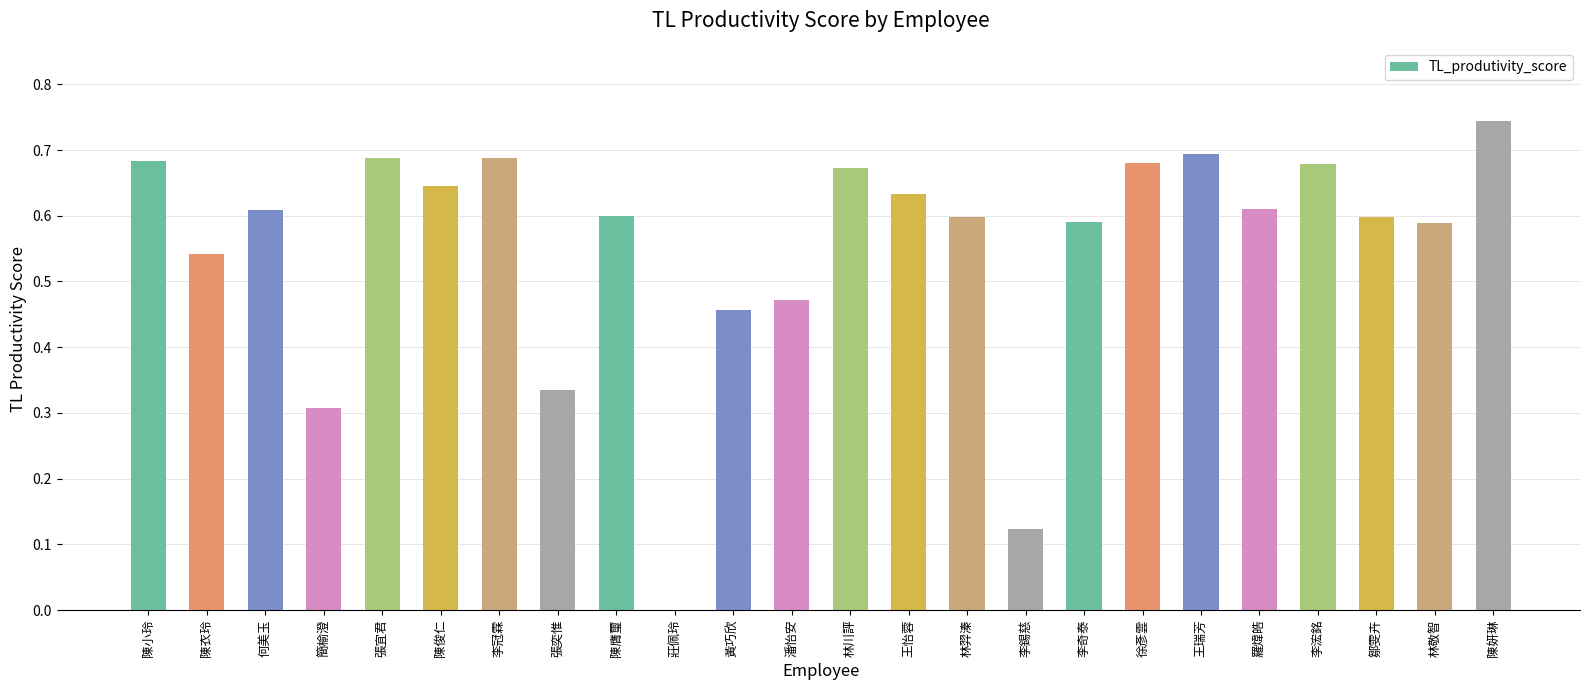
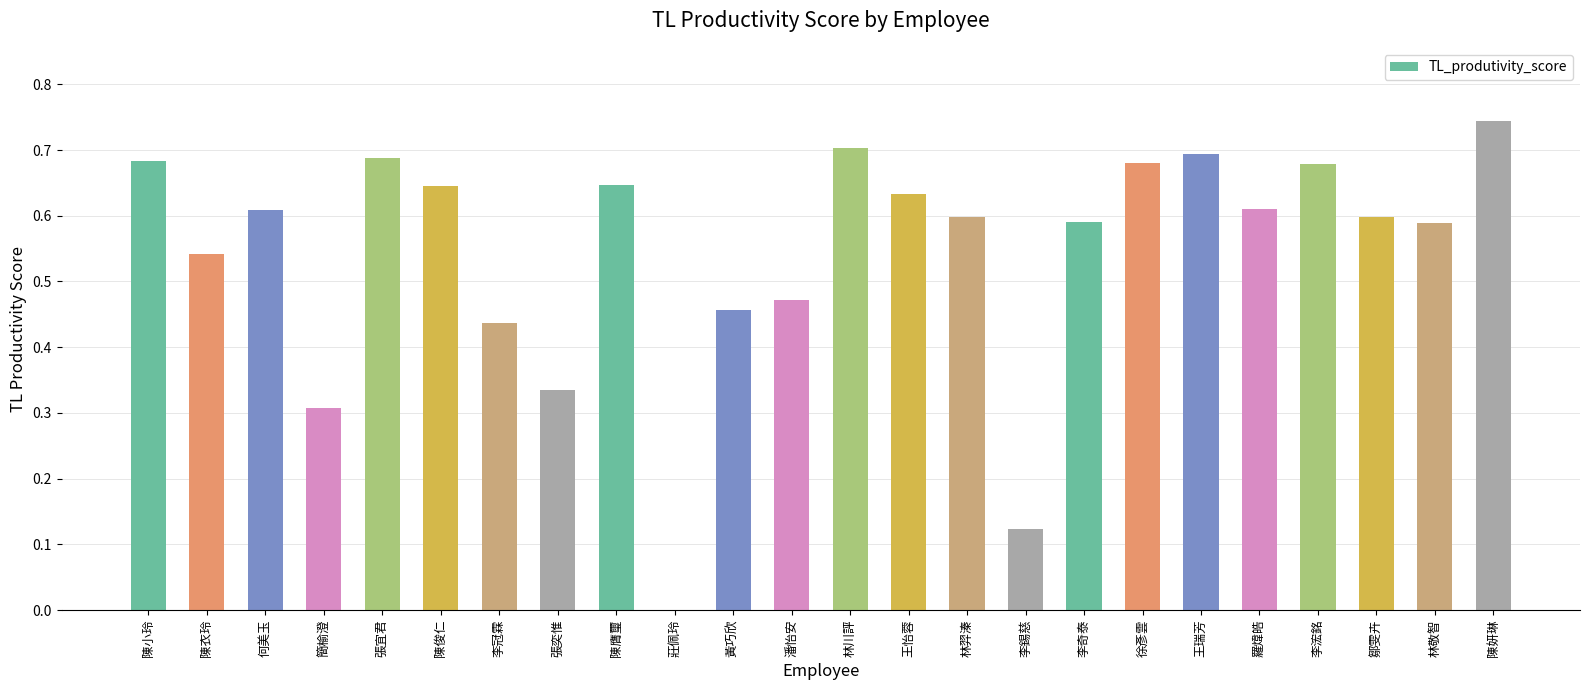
李冠霖: 0.69 -> 0.44
陳膺璽: 0.60 -> 0.65
林川評: 0.67 -> 0.70
